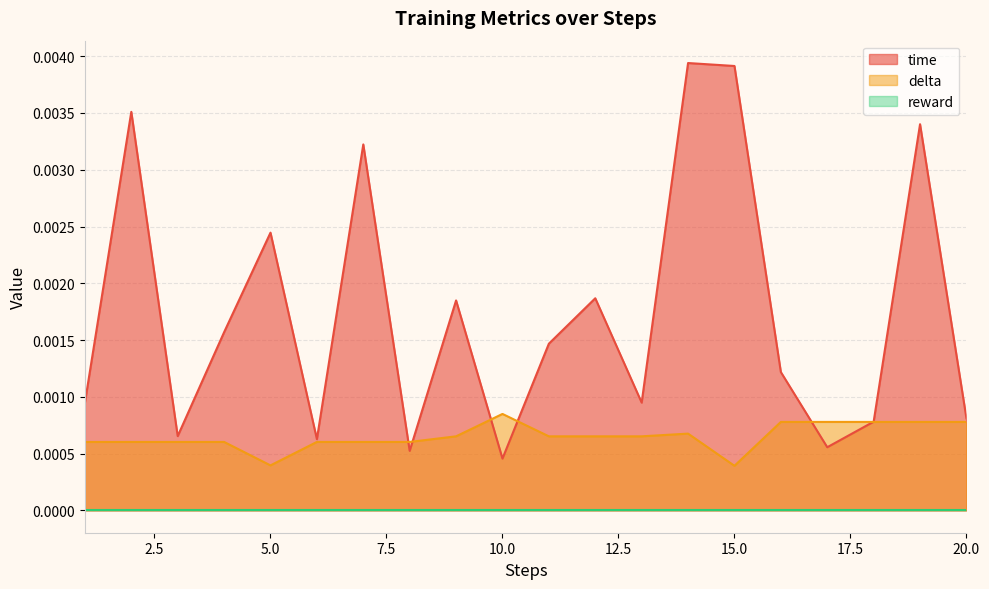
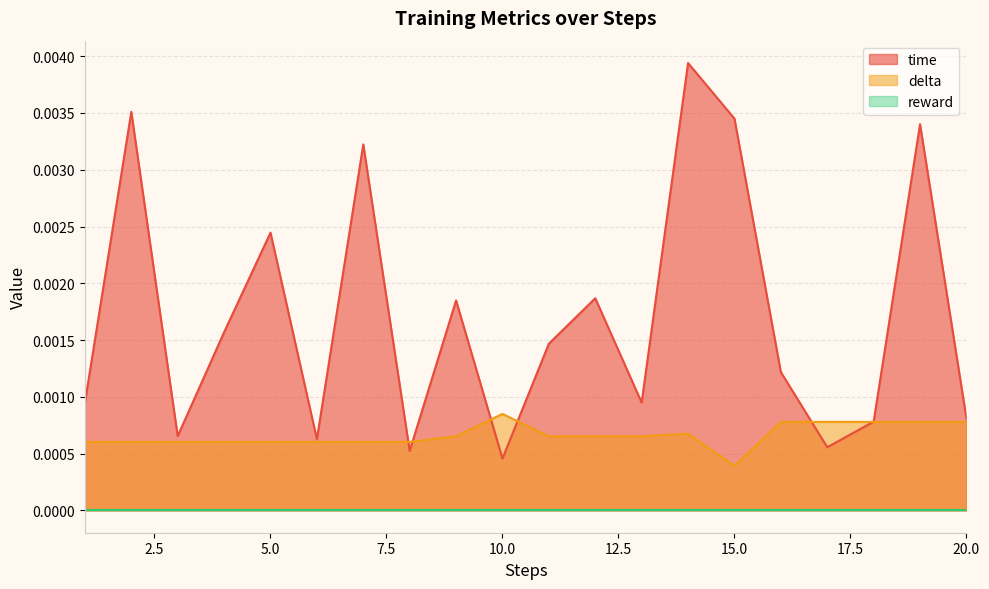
delta, 5.0: 0.00040 -> 0.00060
time, 15.0: 0.00391 -> 0.00345
